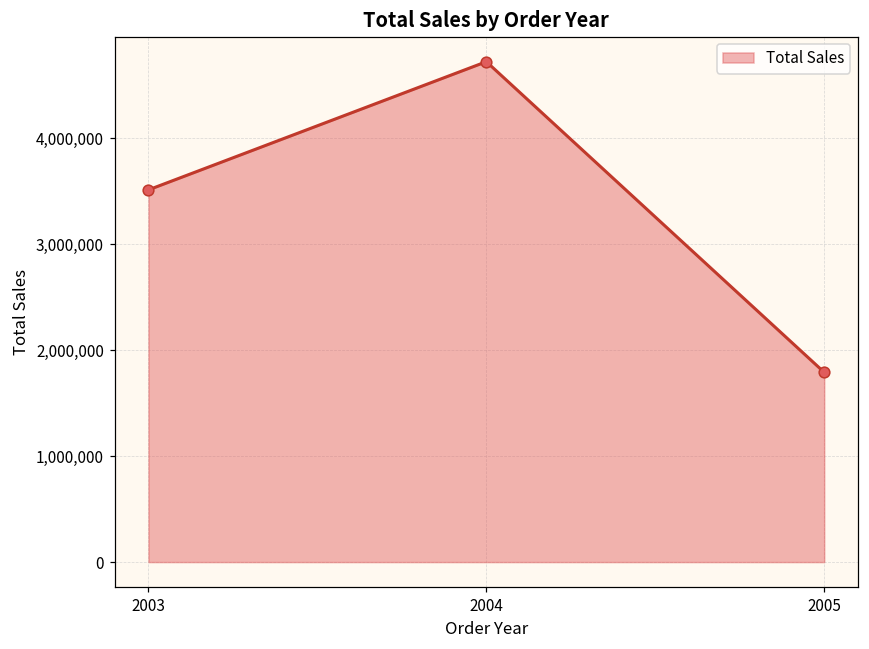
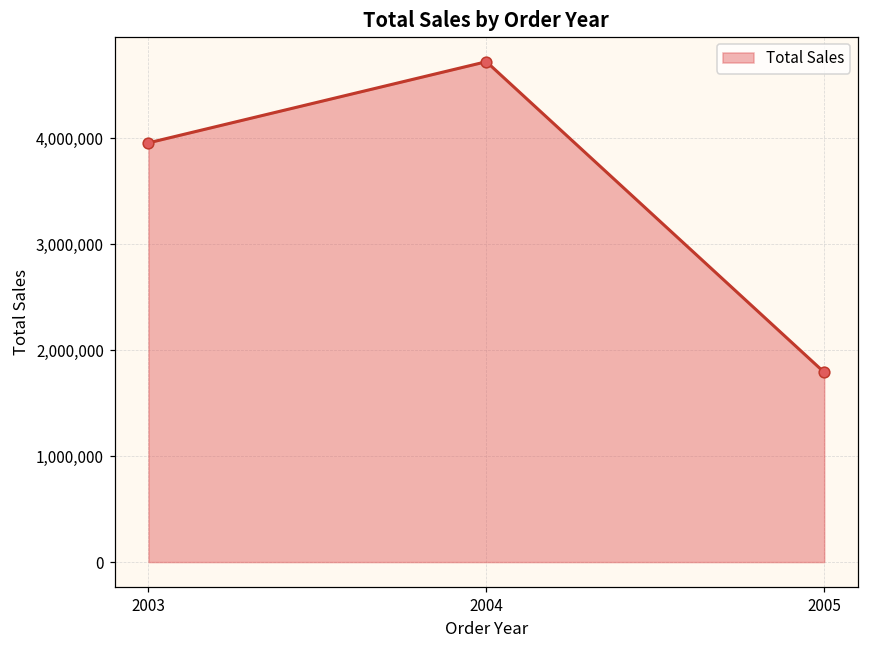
2003: 3,500,000 -> 4,000,000
